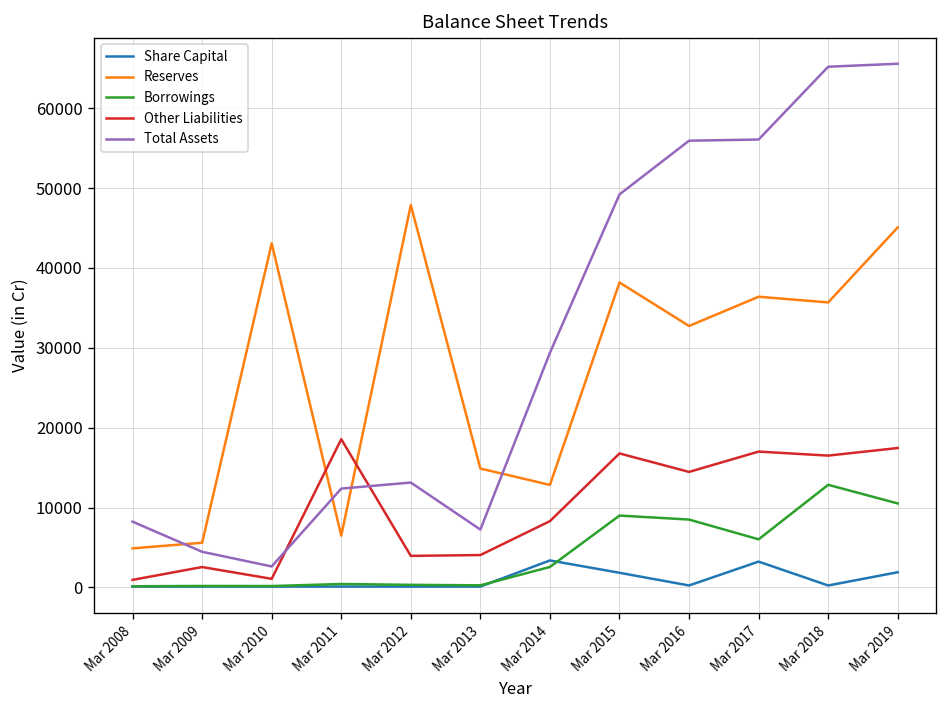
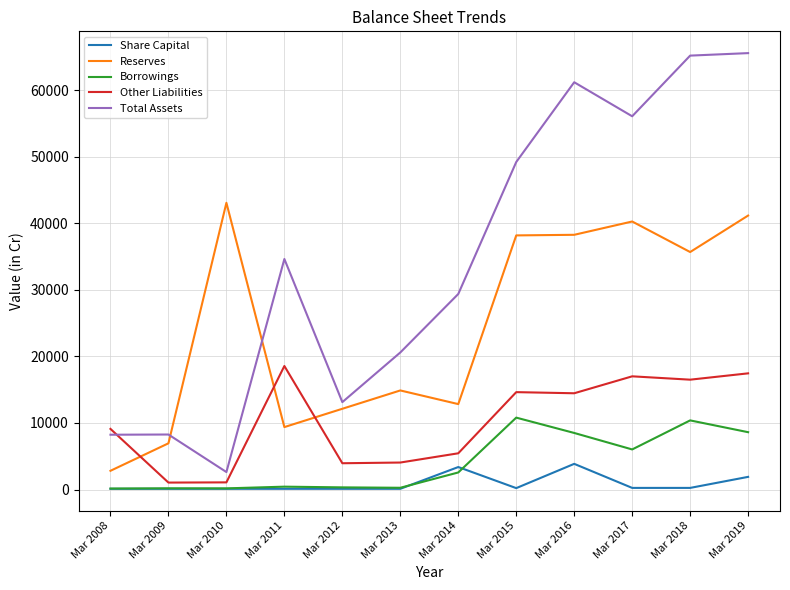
Reserves, Mar 2008: 5000 -> 3000
Other Liabilities, Mar 2008: 1000 -> 9000
Reserves, Mar 2009: 6000 -> 7000
Other Liabilities, Mar 2009: 3000 -> 1000
Total Assets, Mar 2009: 4000 -> 8000
Reserves, Mar 2011: 6000 -> 9000
Total Assets, Mar 2011: 12000 -> 35000
Reserves, Mar 2012: 48000 -> 12000
Total Assets, Mar 2013: 7000 -> 21000
Other Liabilities, Mar 2014: 8000 -> 5000
Share Capital, Mar 2015: 2000 -> 0
Borrowings, Mar 2015: 9000 -> 11000
Other Liabilities, Mar 2015: 17000 -> 15000
Share Capital, Mar 2016: 0 -> 4000
Reserves, Mar 2016: 33000 -> 38000
Total Assets, Mar 2016: 56000 -> 61000
Share Capital, Mar 2017: 3000 -> 0
Reserves, Mar 2017: 36000 -> 40000
Borrowings, Mar 2018: 13000 -> 10000
Reserves, Mar 2019: 45000 -> 41000
Borrowings, Mar 2019: 11000 -> 9000
